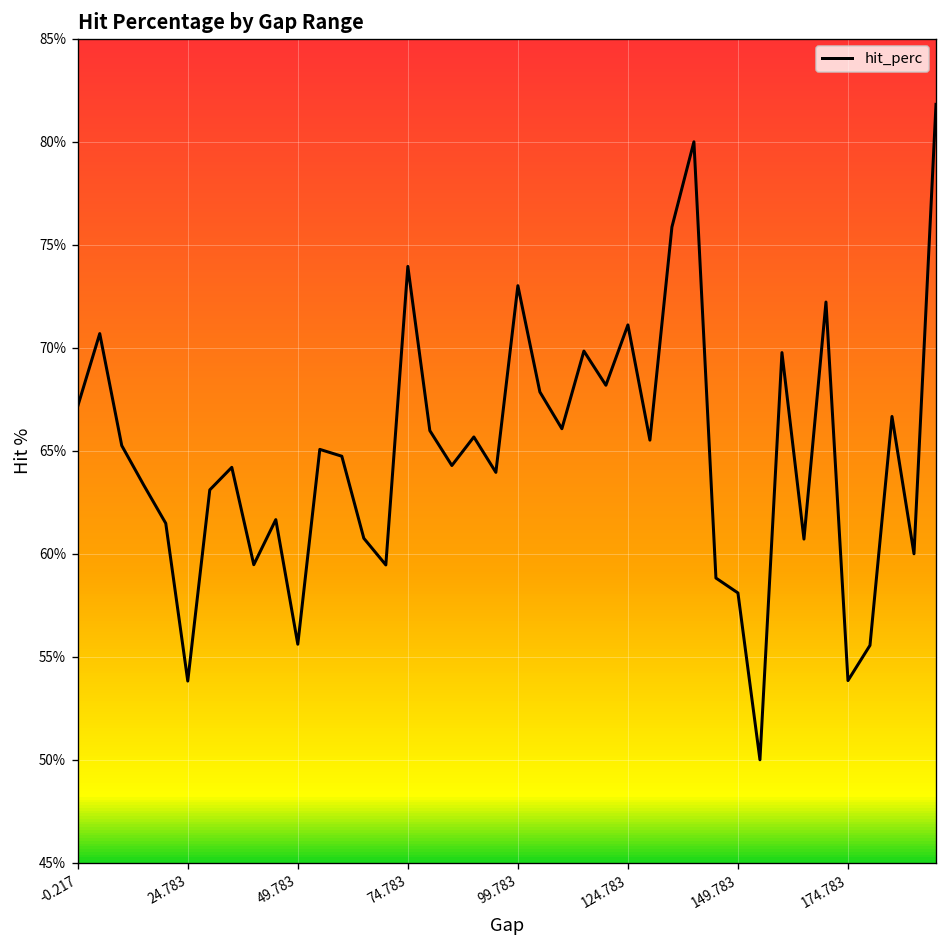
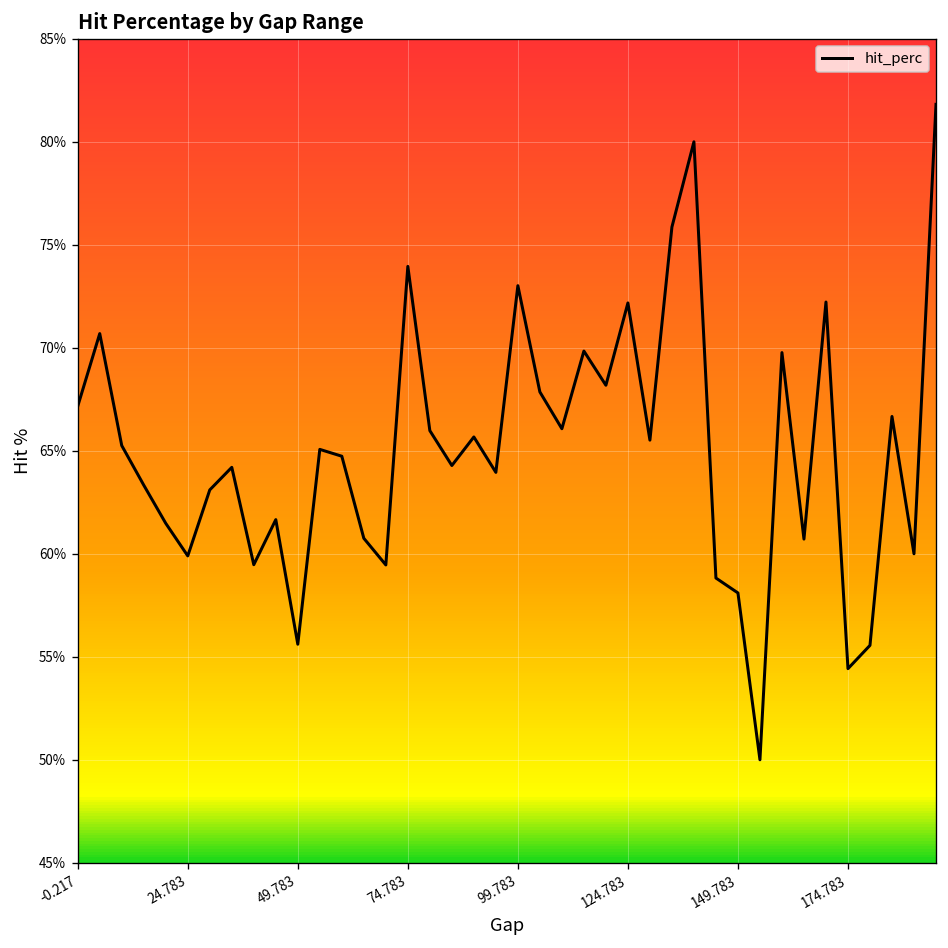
24.783: 53.8% -> 59.9%
124.783: 71.1% -> 72.2%
174.783: 53.8% -> 54.4%
